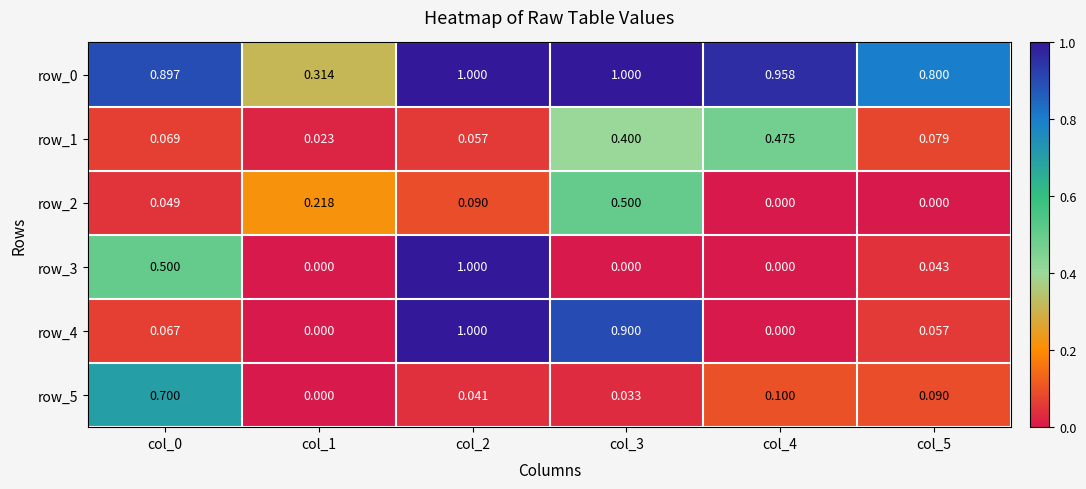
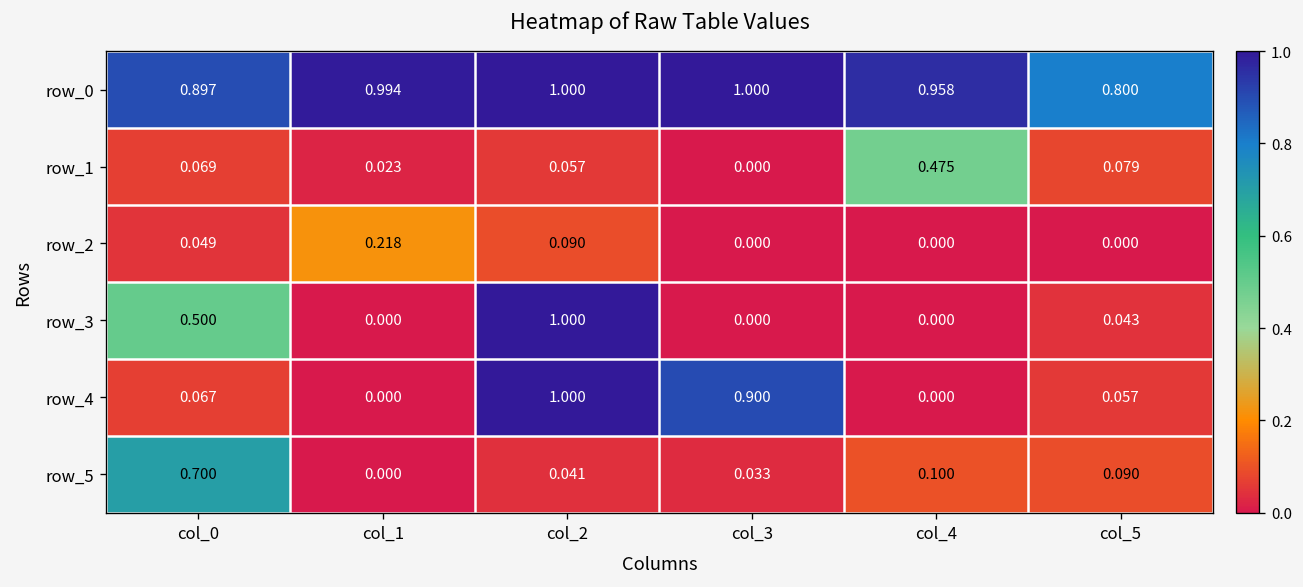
row_0, col_1: 0.314 -> 0.994
row_1, col_3: 0.400 -> 0.000
row_2, col_3: 0.500 -> 0.000
